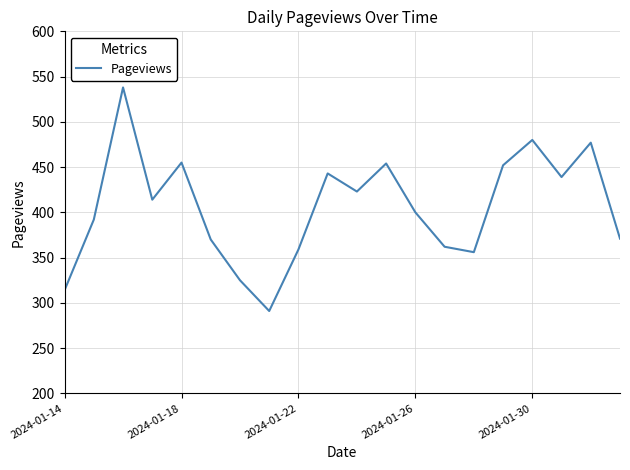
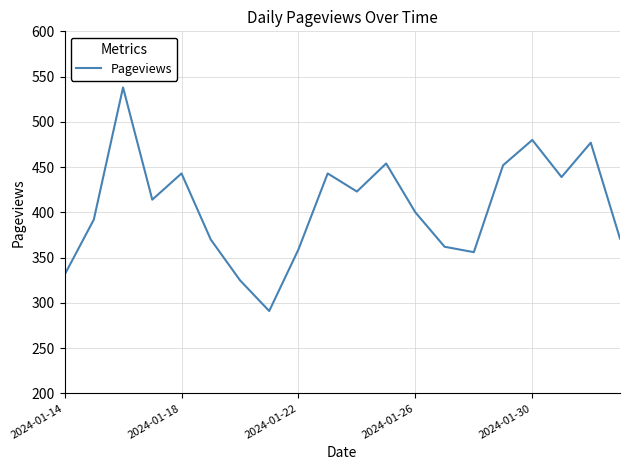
2024-01-14: 310 -> 330
2024-01-18: 460 -> 440
